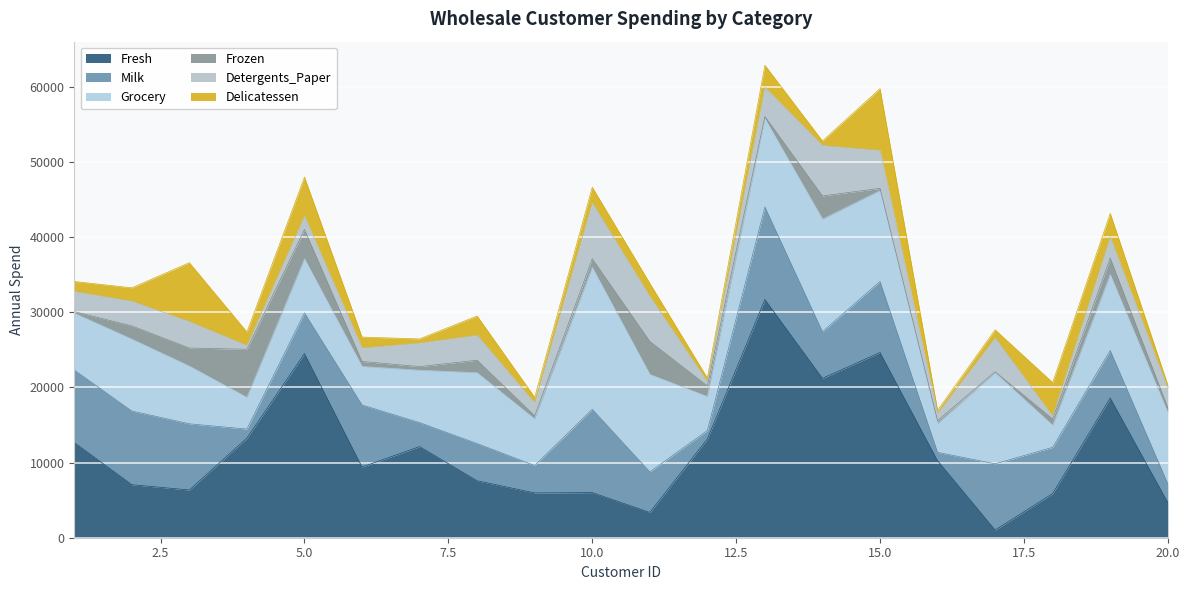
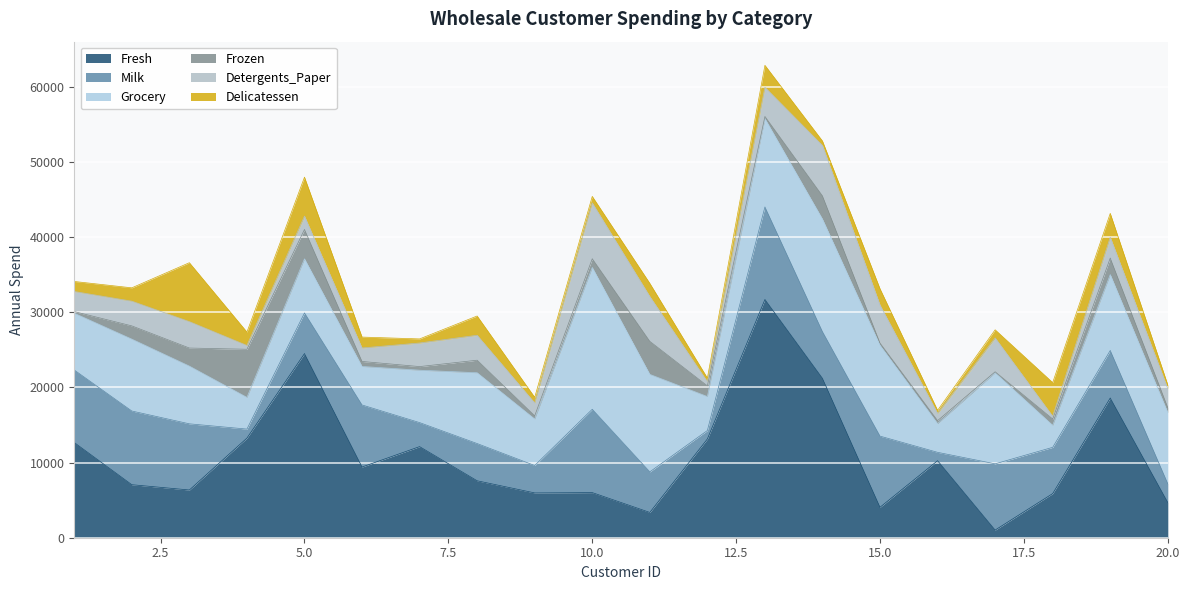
Delicatessen, 10.0: 2000 -> 1000
Fresh, 15.0: 25000 -> 4000
Delicatessen, 15.0: 8000 -> 2000
